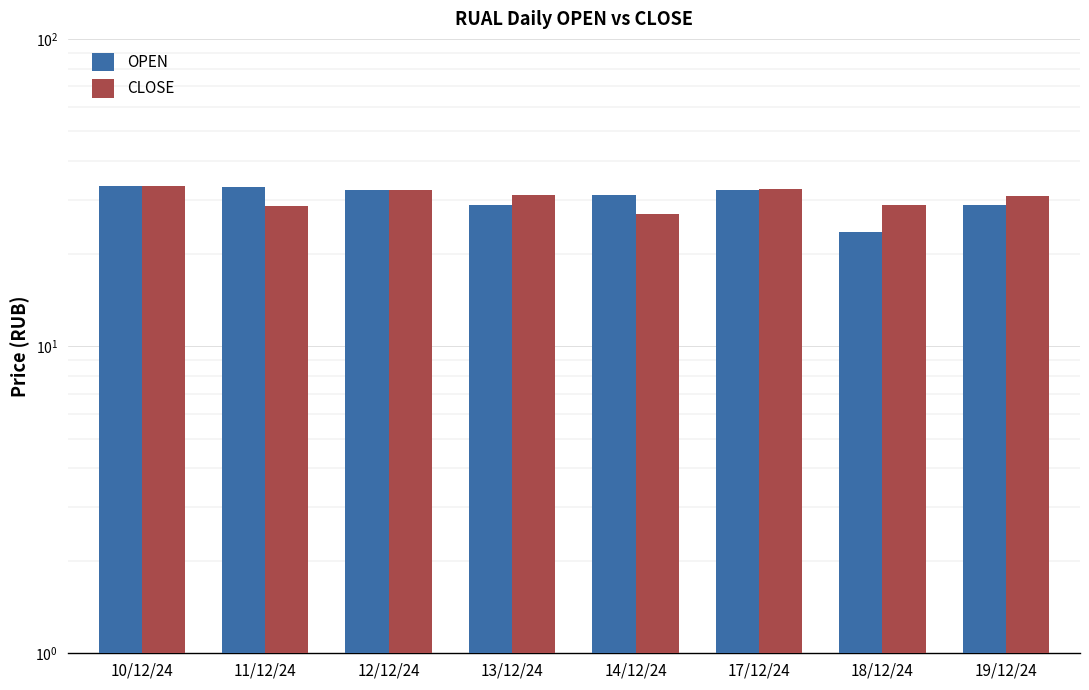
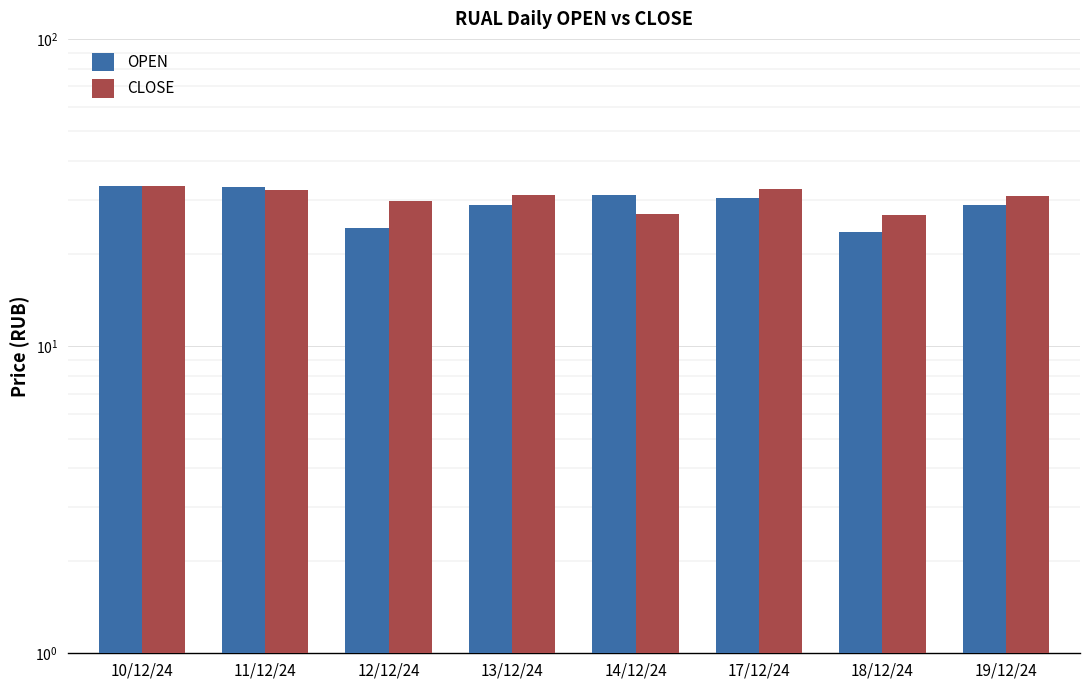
CLOSE, 11/12/24: 28 -> 32
OPEN, 12/12/24: 32 -> 24
CLOSE, 12/12/24: 32 -> 30
OPEN, 17/12/24: 32 -> 30
CLOSE, 18/12/24: 29 -> 27
